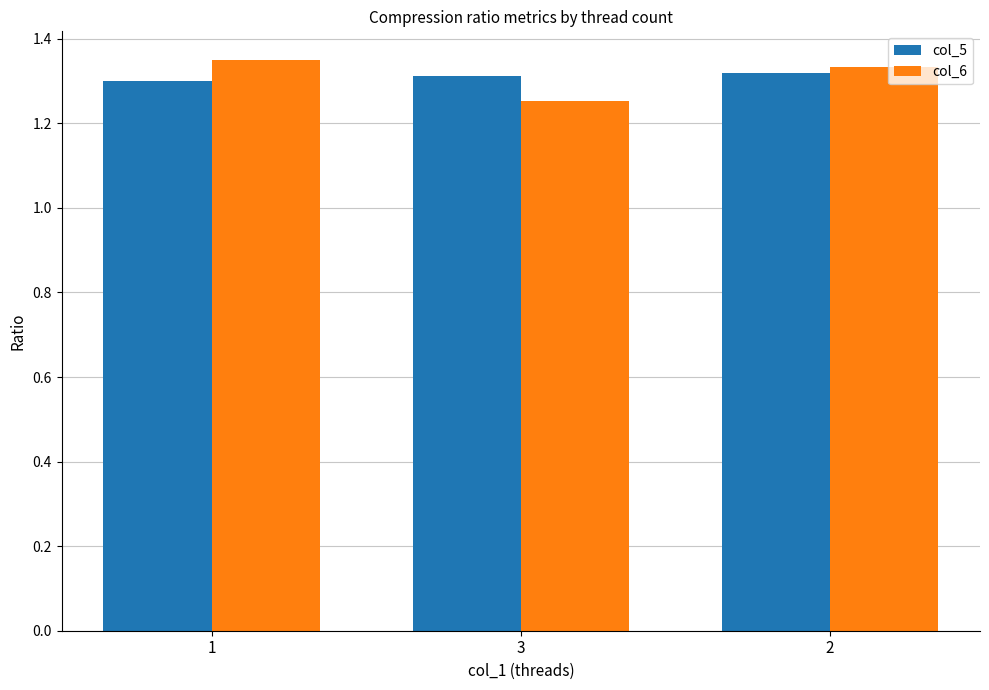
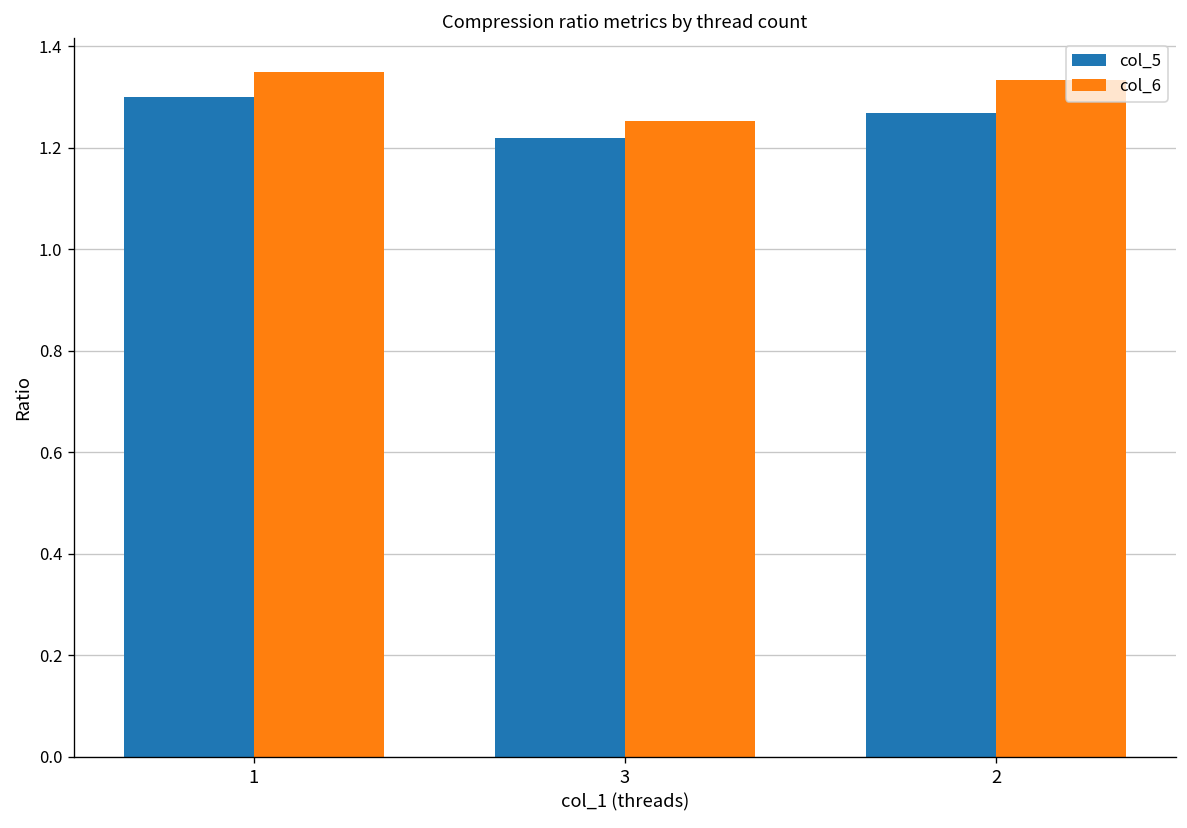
col_5, 3: 1.31 -> 1.22
col_5, 2: 1.32 -> 1.27
